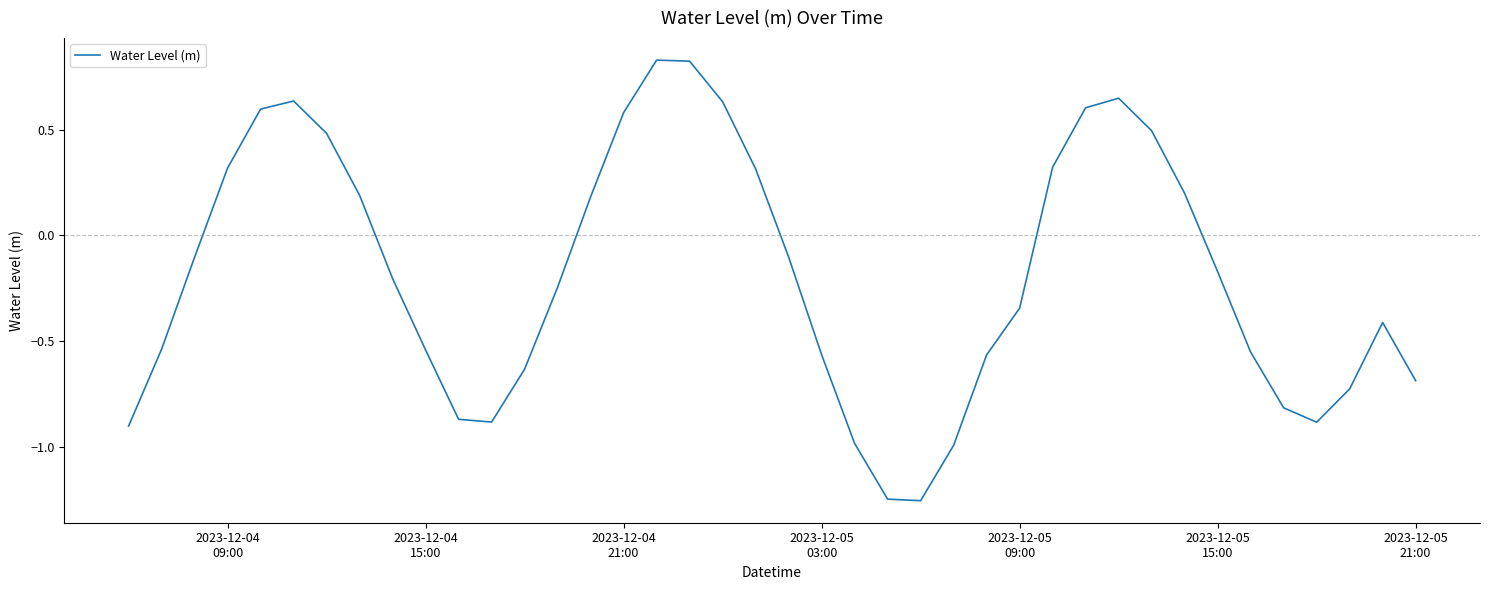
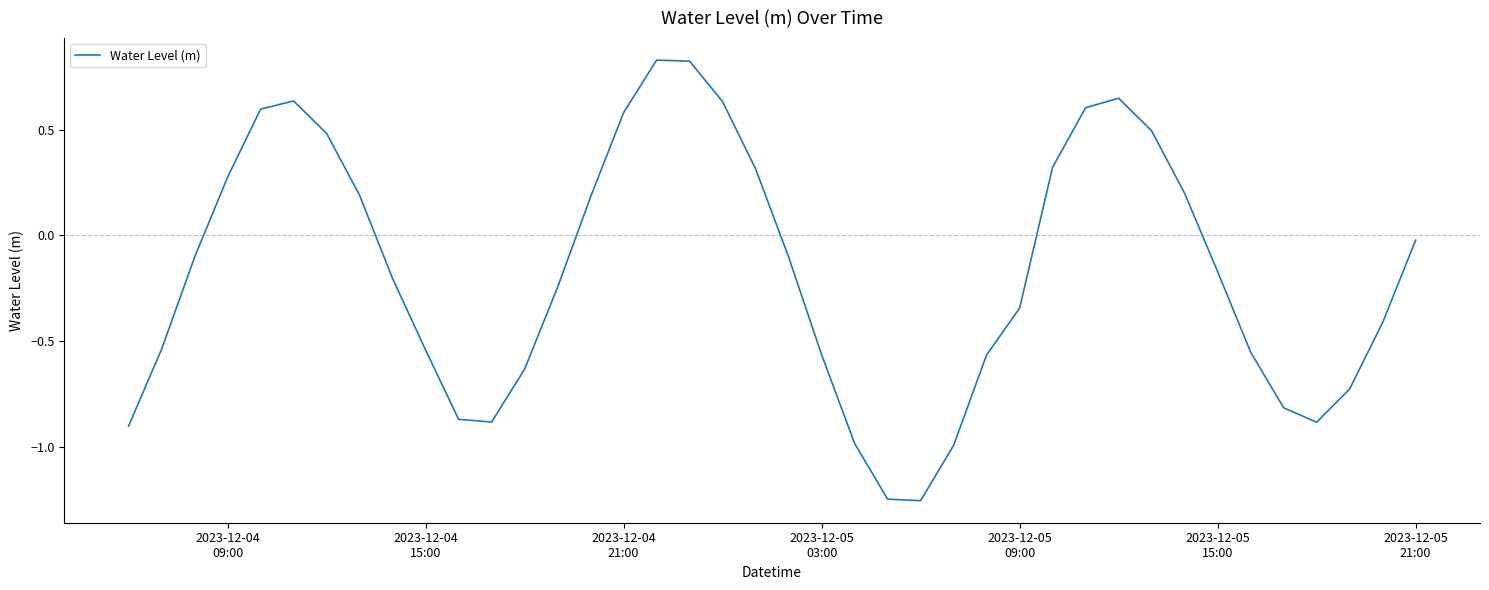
2023-12-04 09:00: 0.32 -> 0.28
2023-12-05 21:00: -0.69 -> -0.02
